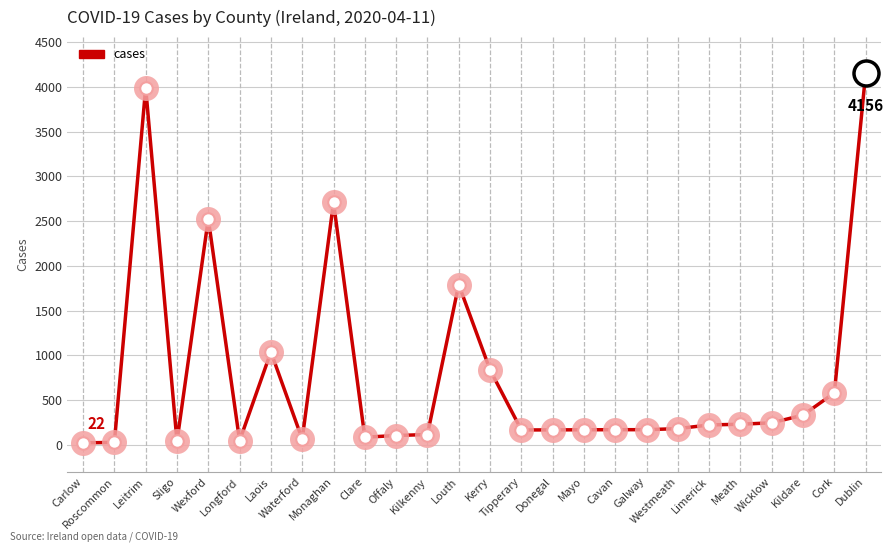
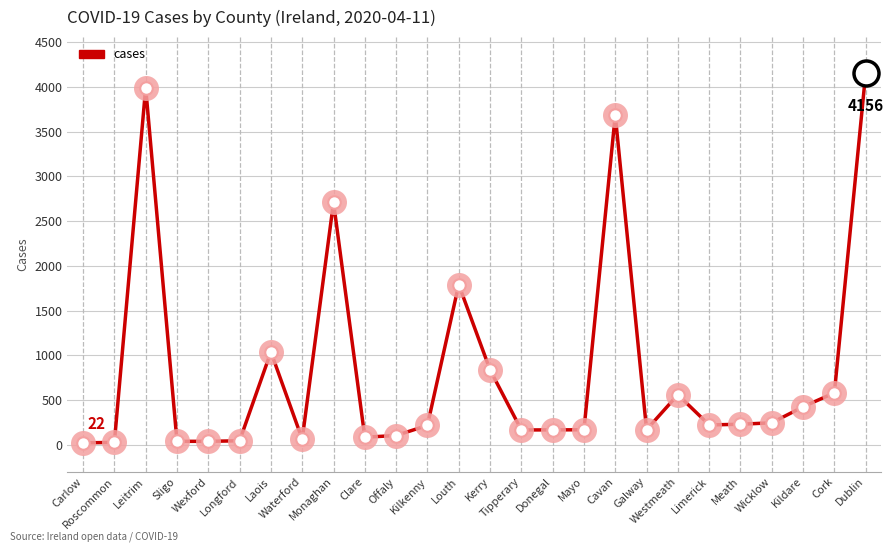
cases, Wexford: 2500 -> 0
cases, Kilkenny: 100 -> 200
cases, Cavan: 200 -> 3700
cases, Westmeath: 200 -> 600
cases, Kildare: 300 -> 400
